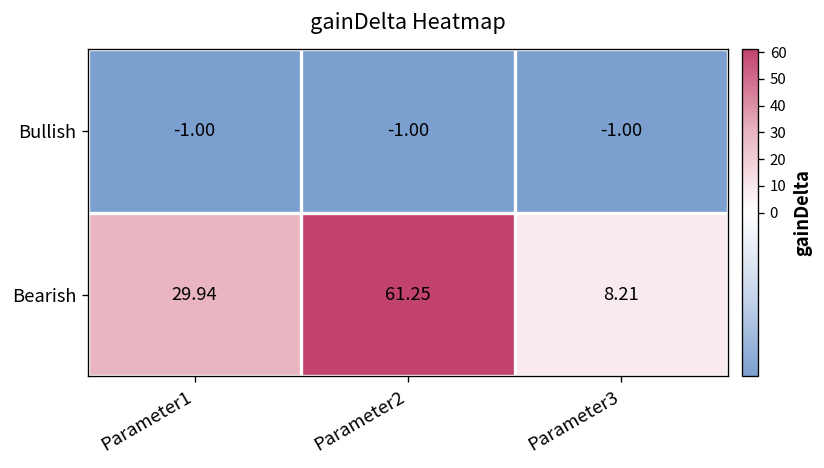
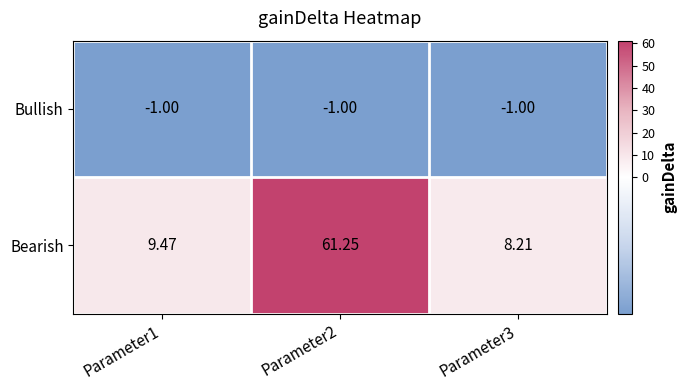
Bearish, Parameter1: 29.94 -> 9.47
